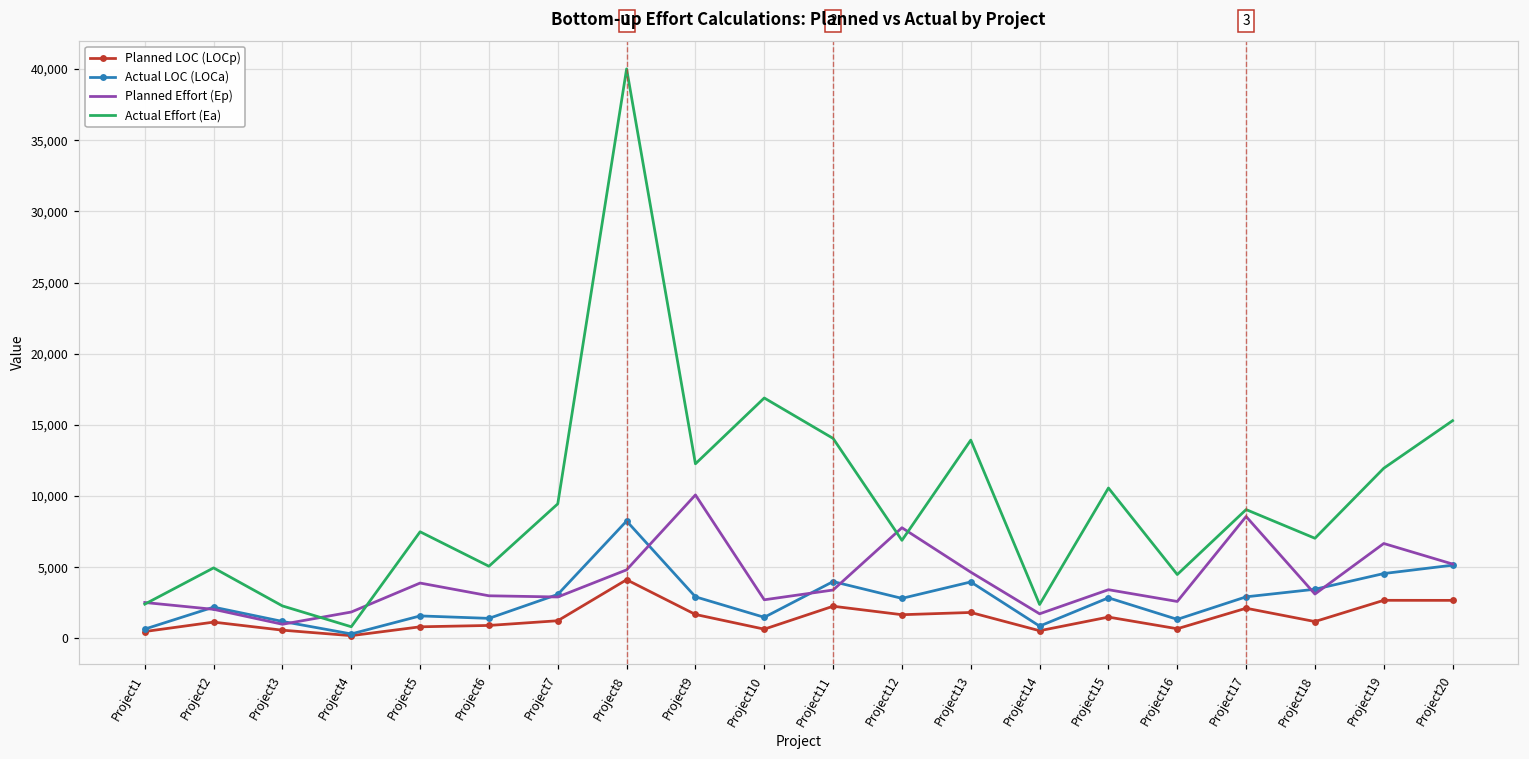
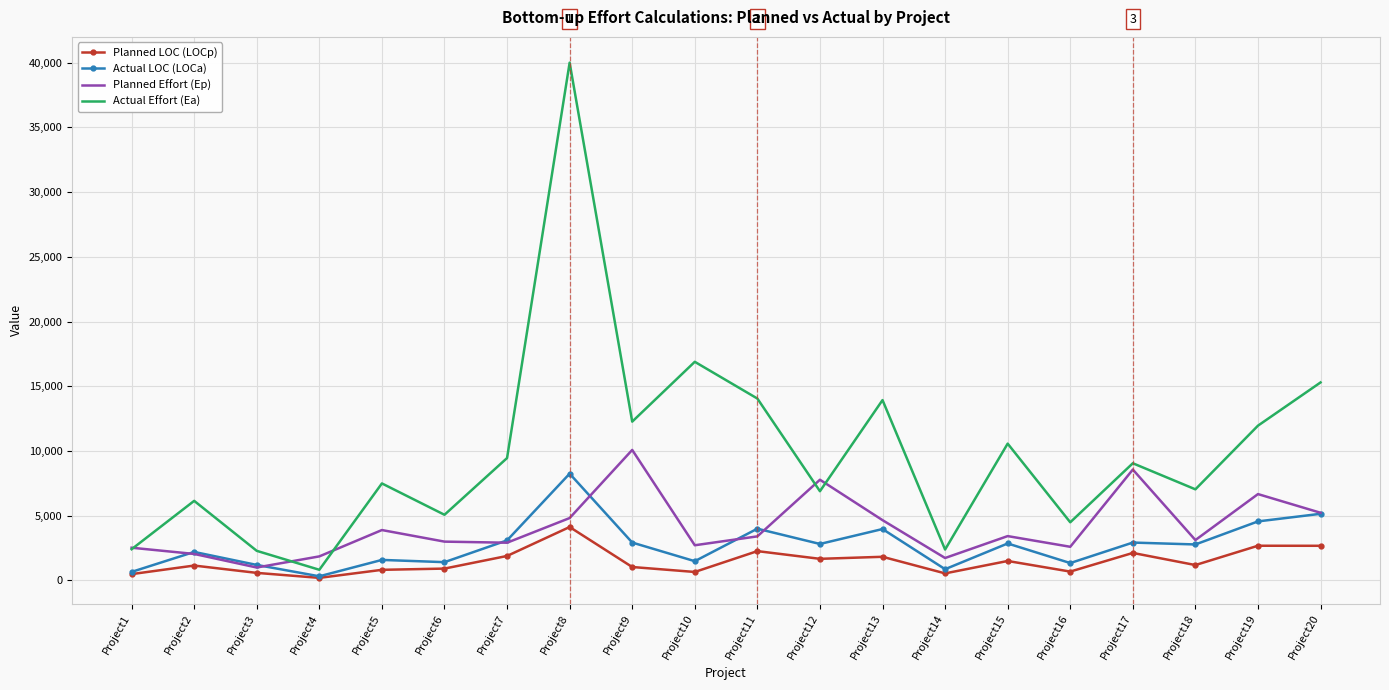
Actual Effort (Ea), Project2: 4,900 -> 6,100
Planned LOC (LOCp), Project7: 1,200 -> 1,900
Planned LOC (LOCp), Project9: 1,700 -> 1,000
Actual LOC (LOCa), Project18: 3,400 -> 2,800
